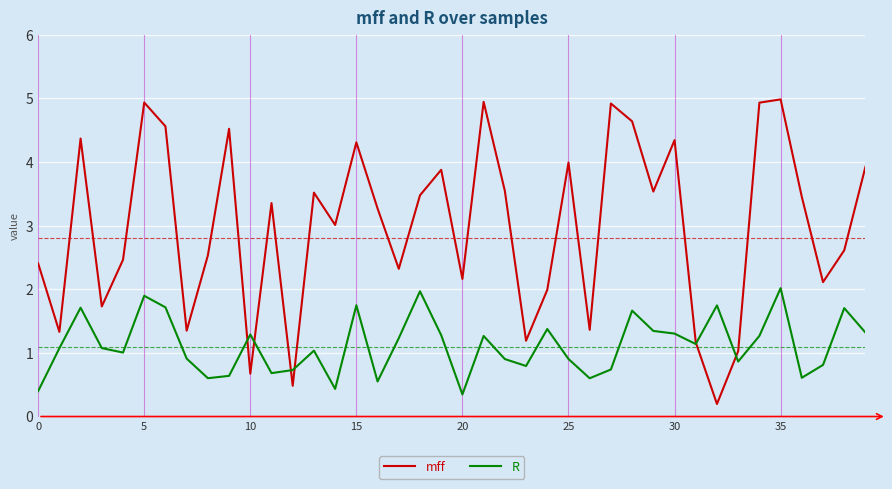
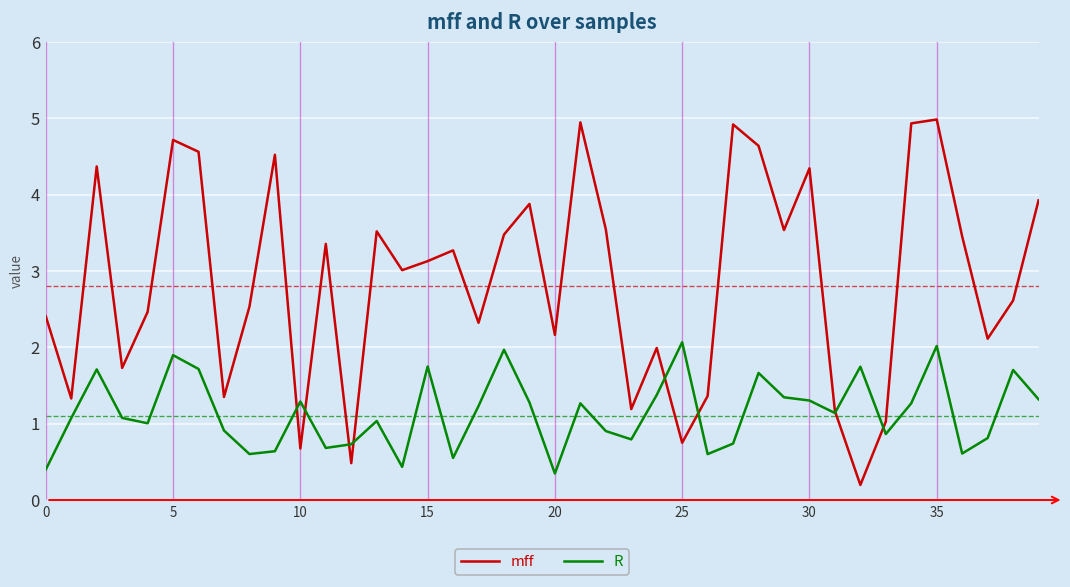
mff, 5: 4.9 -> 4.7
mff, 15: 4.3 -> 3.1
mff, 25: 4.0 -> 0.8
R, 25: 0.9 -> 2.1
